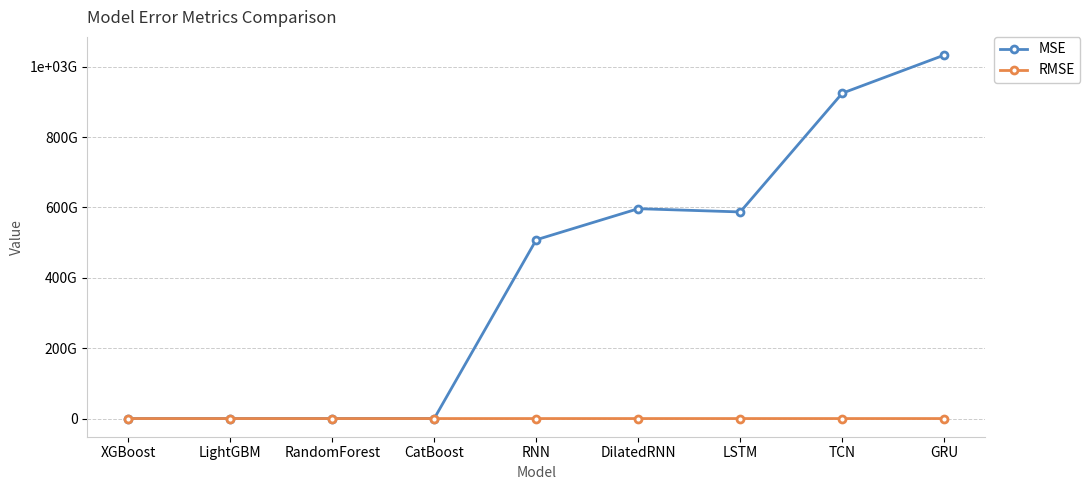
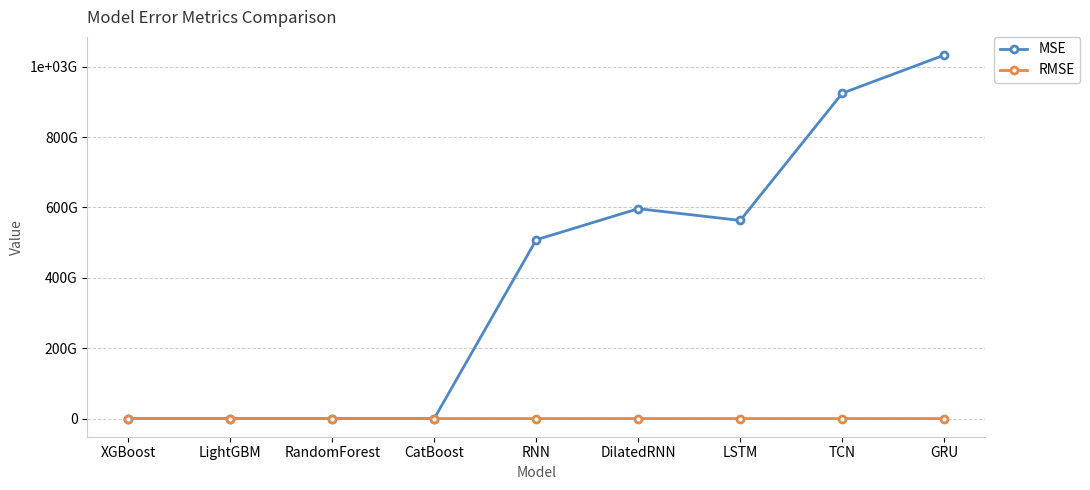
MSE, LSTM: 590000000000 -> 560000000000
